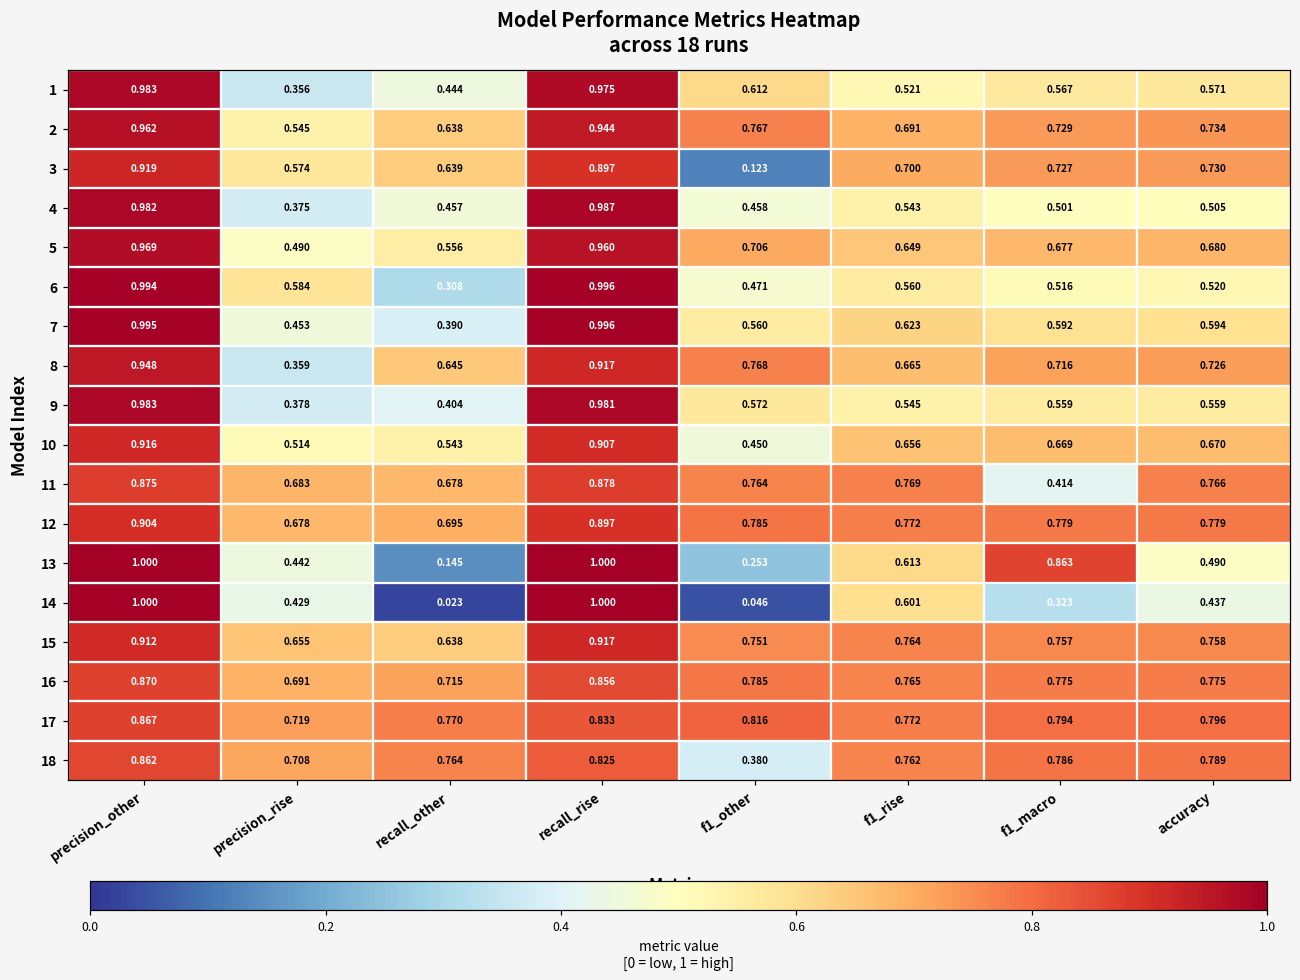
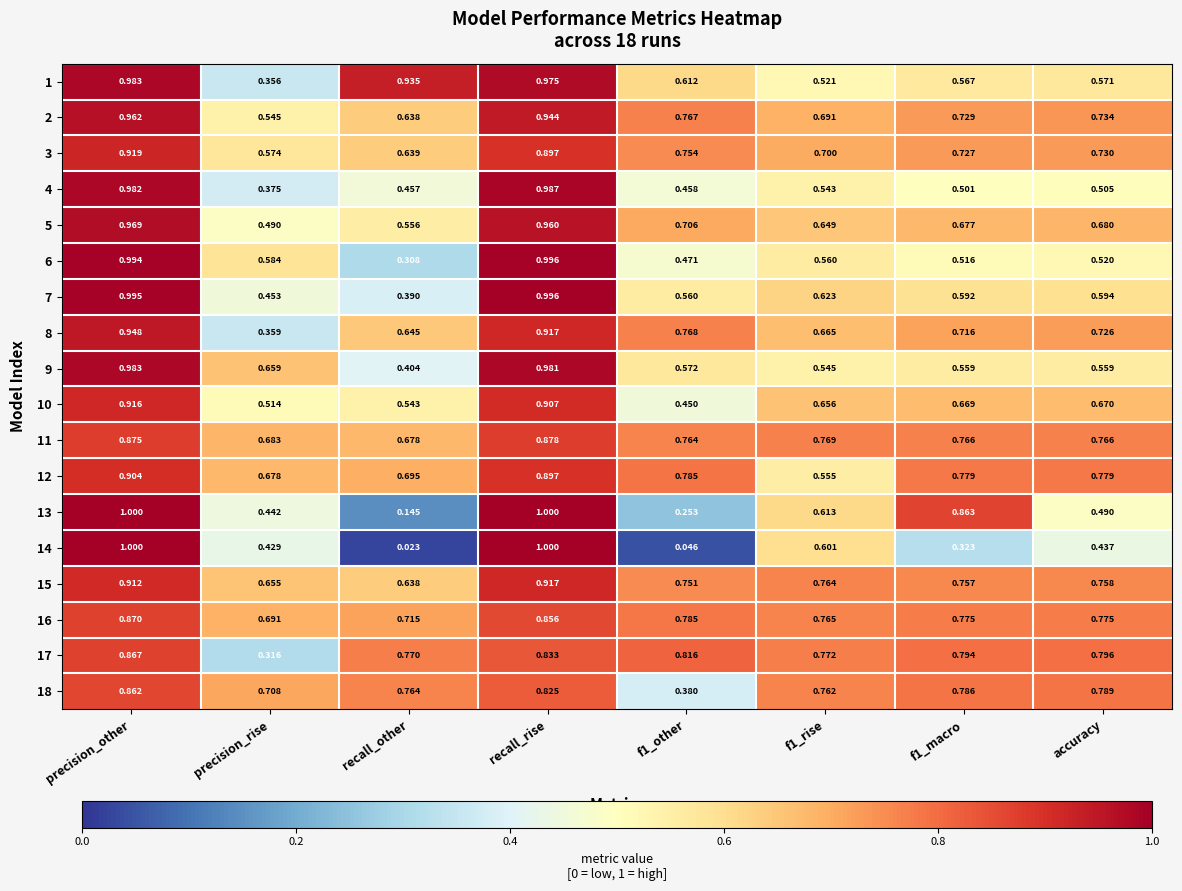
1, recall_other: 0.444 -> 0.935
3, f1_other: 0.123 -> 0.754
9, precision_rise: 0.378 -> 0.659
11, f1_macro: 0.414 -> 0.766
12, f1_rise: 0.772 -> 0.555
17, precision_rise: 0.719 -> 0.316
